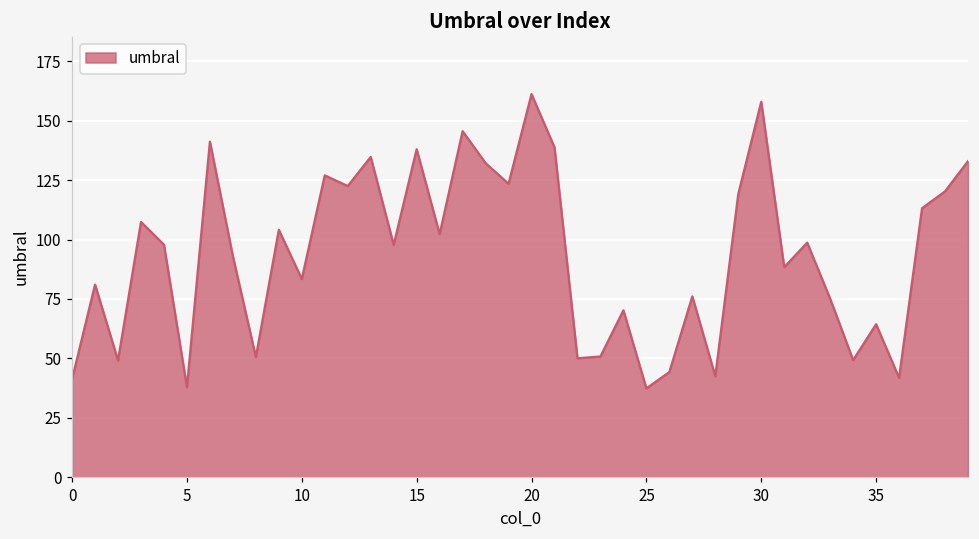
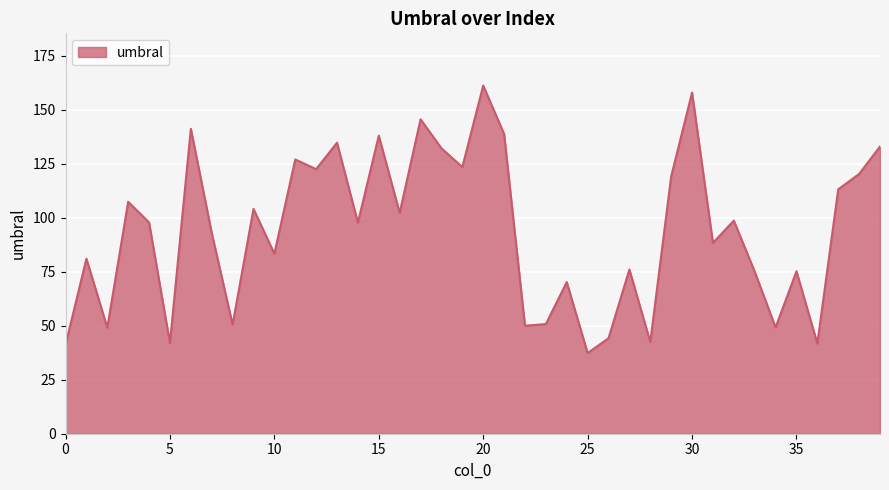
5: 38 -> 42
35: 64 -> 75
